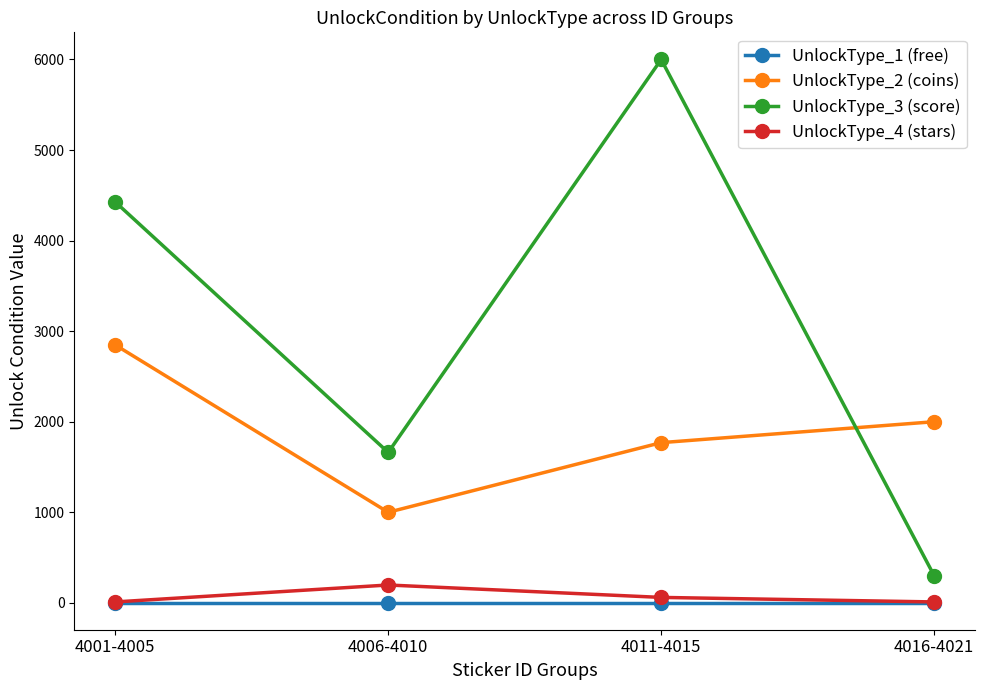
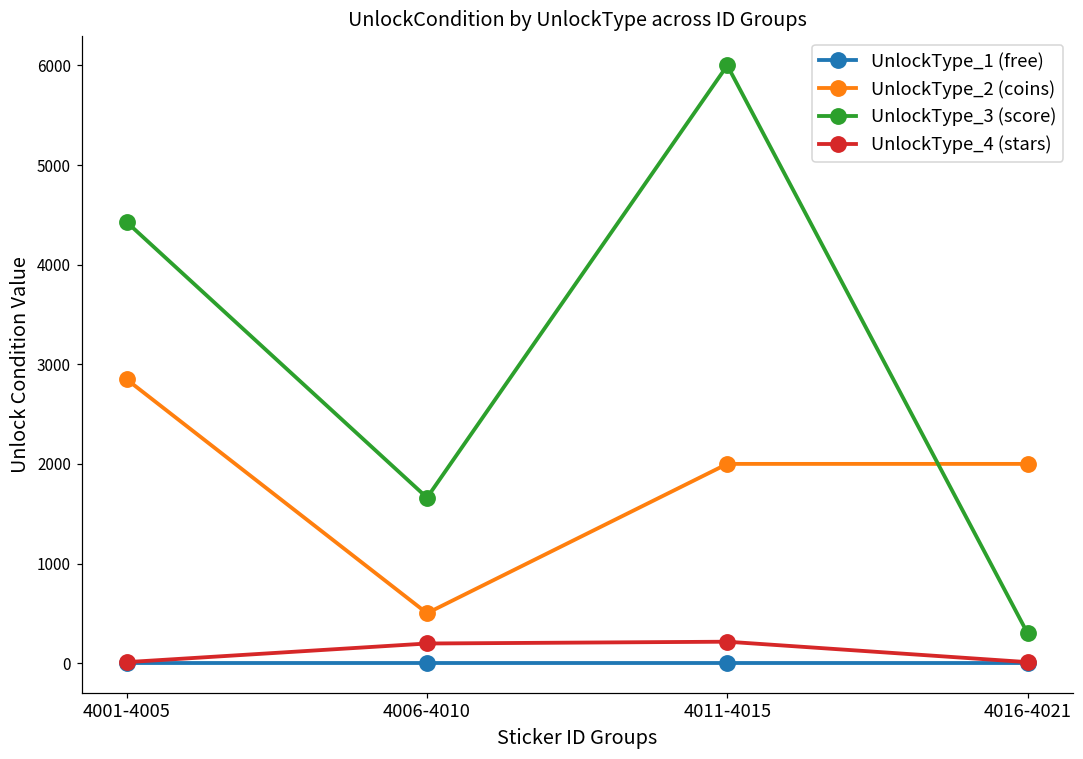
UnlockType_2 (coins), 4006-4010: 1000 -> 500
UnlockType_2 (coins), 4011-4015: 1800 -> 2000
UnlockType_4 (stars), 4011-4015: 100 -> 200
